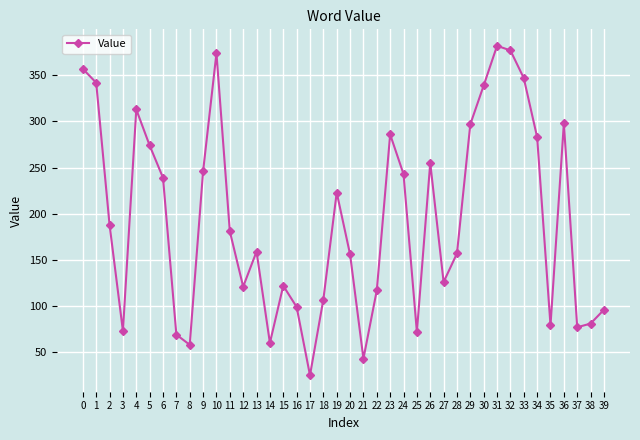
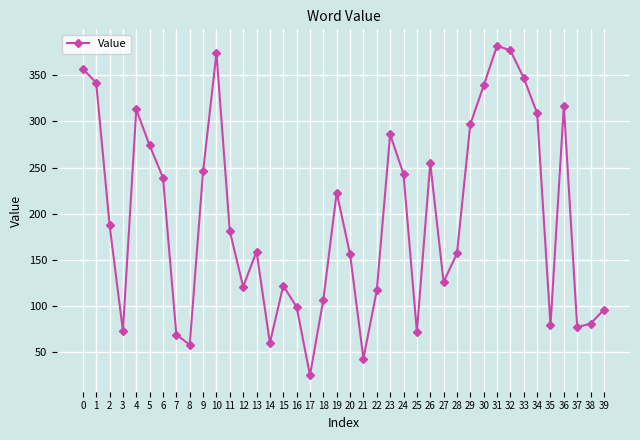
34: 280 -> 310
36: 300 -> 320
